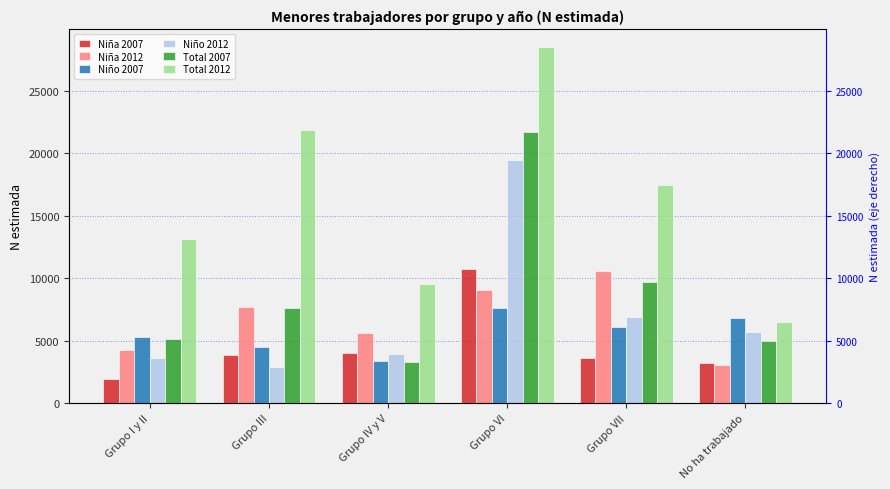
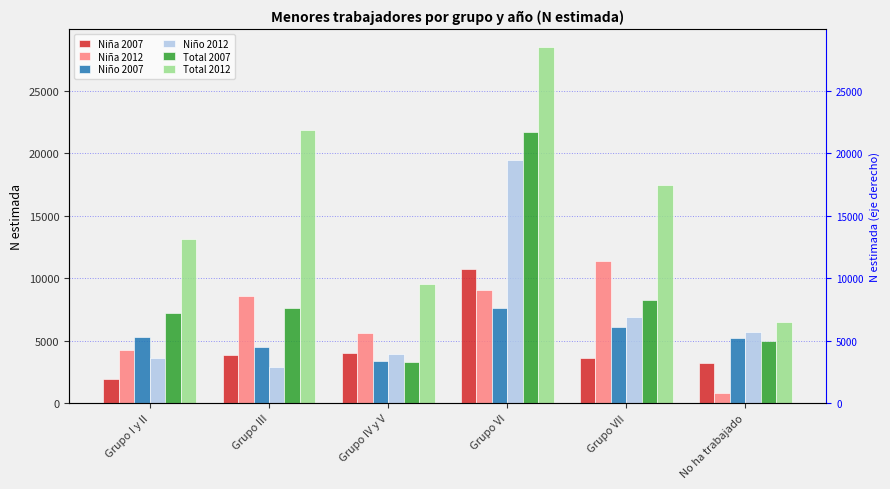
Total 2007, Grupo I y II: 5100 -> 7200
Niña 2012, Grupo III: 7700 -> 8600
Niña 2012, Grupo VII: 10600 -> 11400
Total 2007, Grupo VII: 9700 -> 8300
Niña 2012, No ha trabajado: 3100 -> 800
Niño 2007, No ha trabajado: 6800 -> 5200
